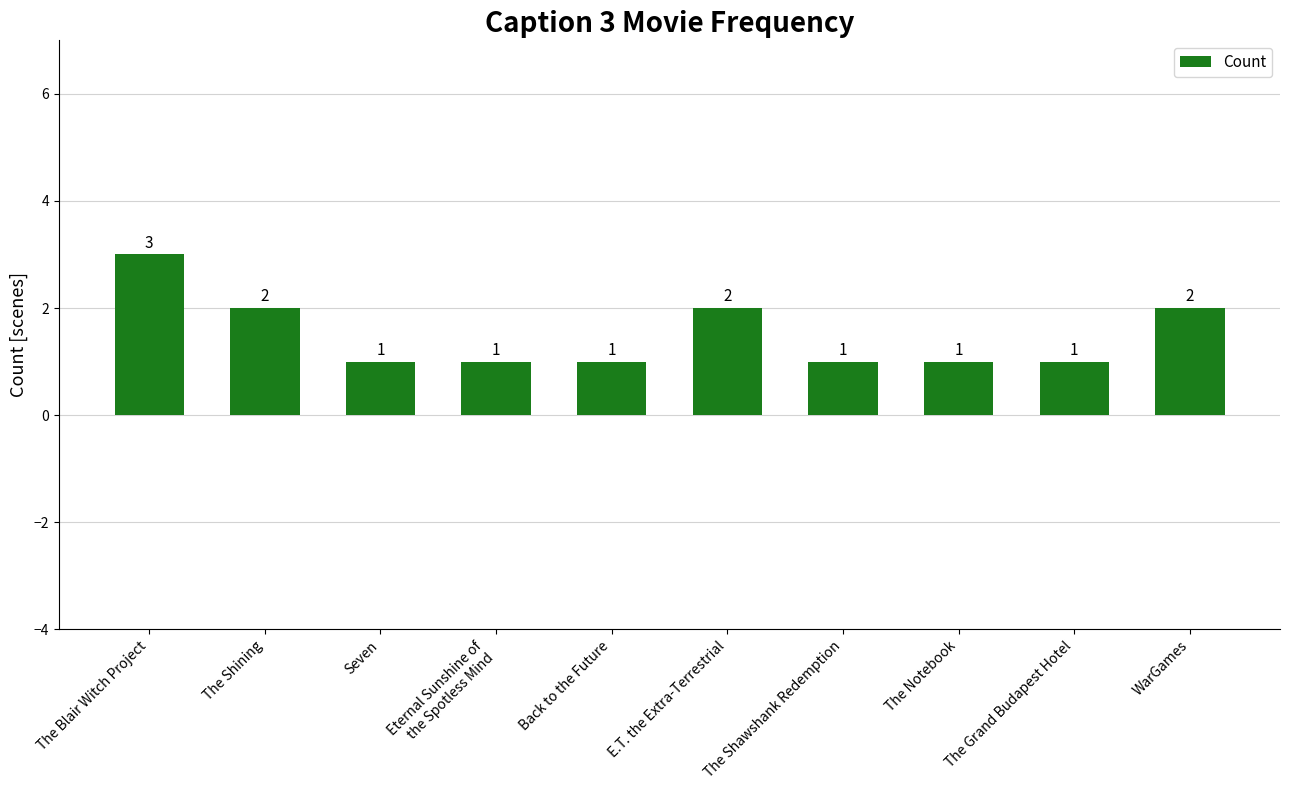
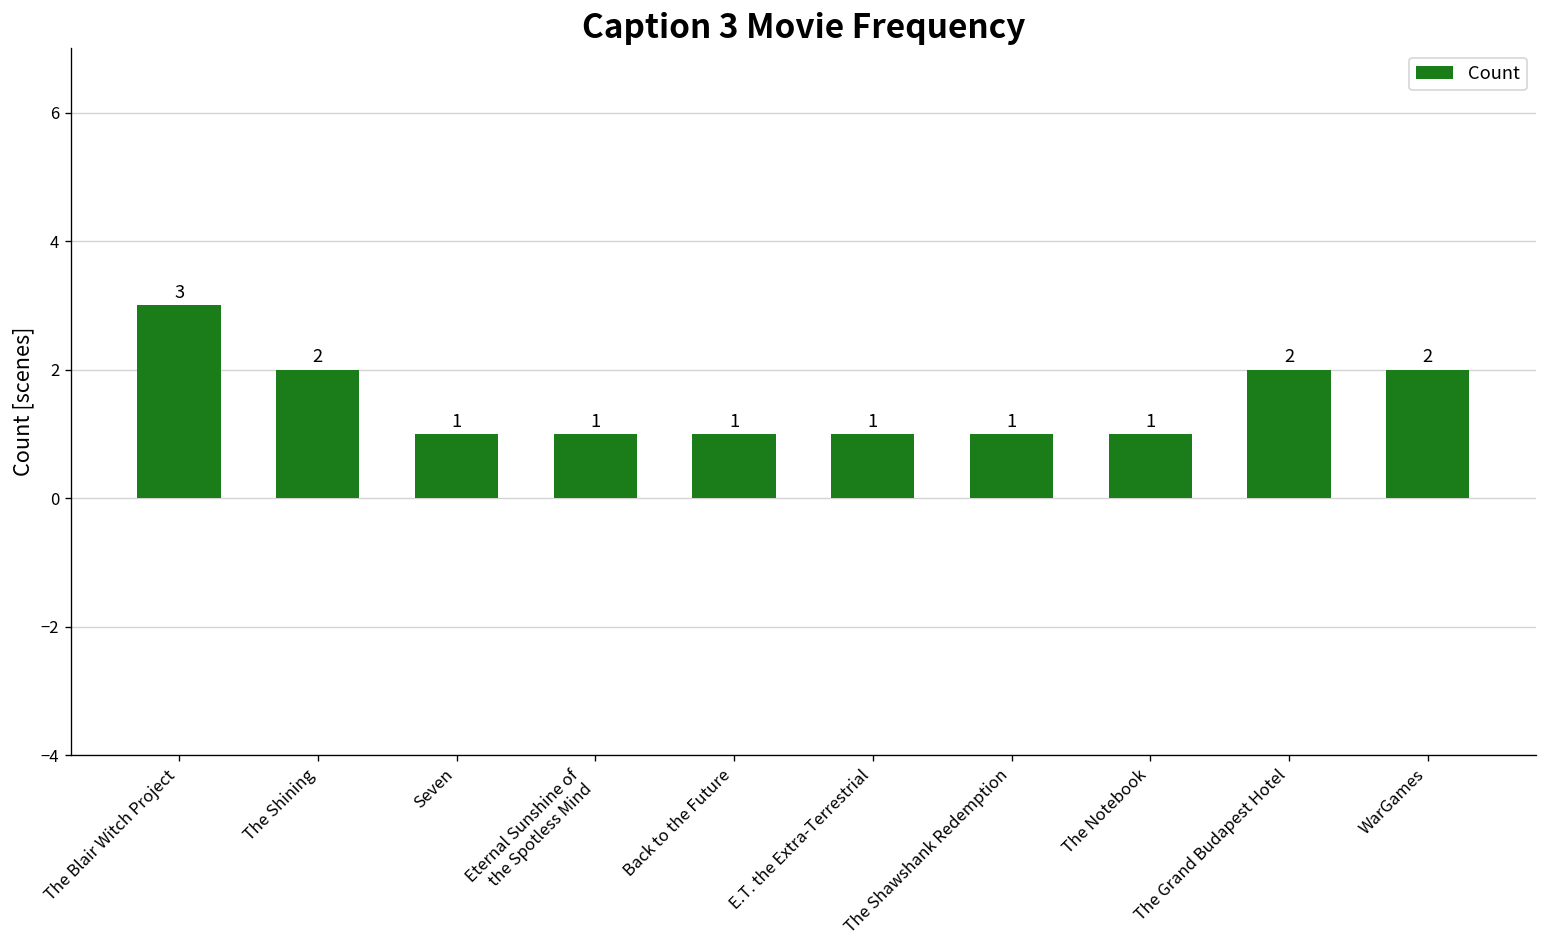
E.T. the Extra-Terrestrial: 2 -> 1
The Grand Budapest Hotel: 1 -> 2
